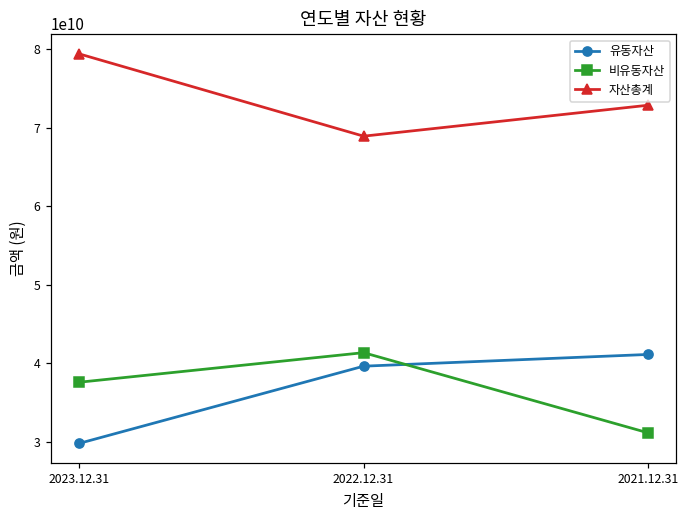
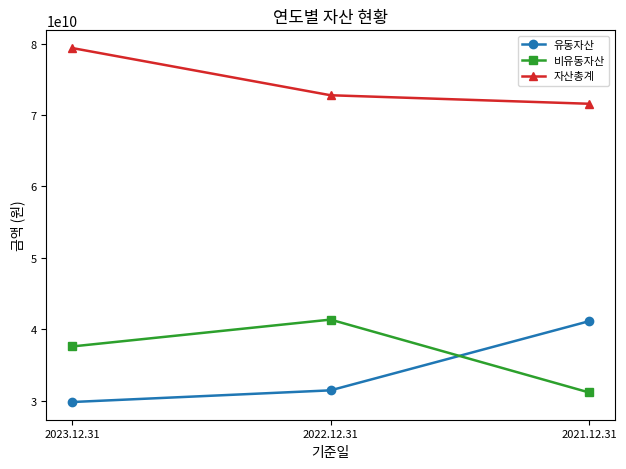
유동자산, 2022.12.31: 40000000000 -> 31000000000
자산총계, 2022.12.31: 69000000000 -> 73000000000
자산총계, 2021.12.31: 73000000000 -> 72000000000
